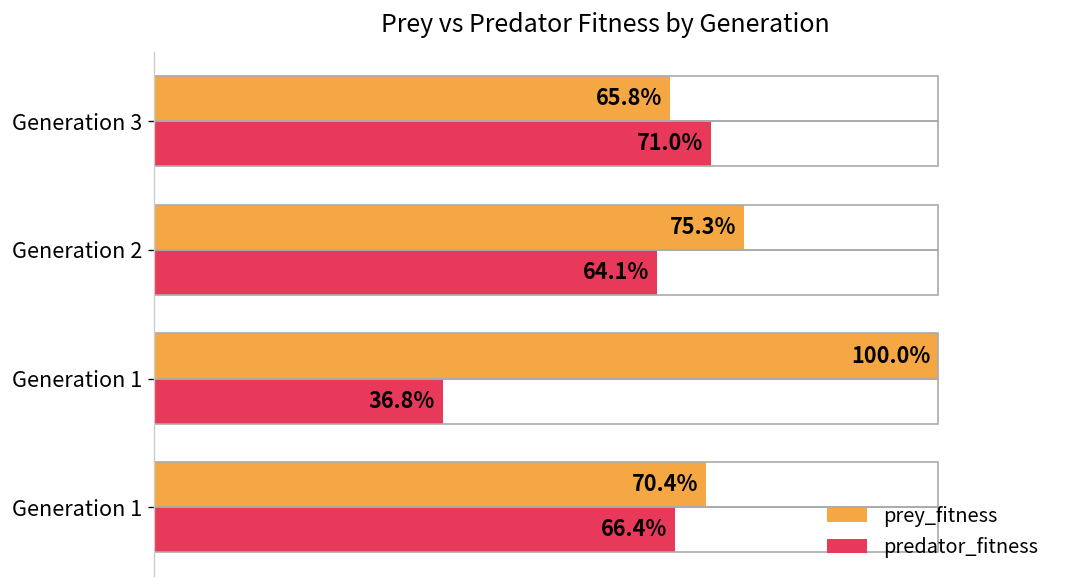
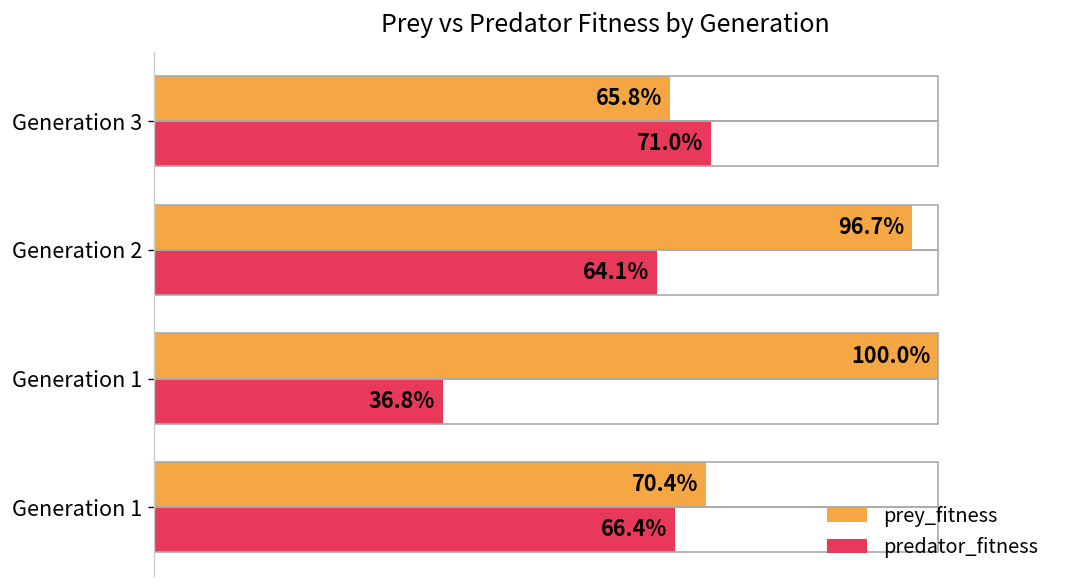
prey_fitness, Generation 2: 75.3% -> 96.7%
